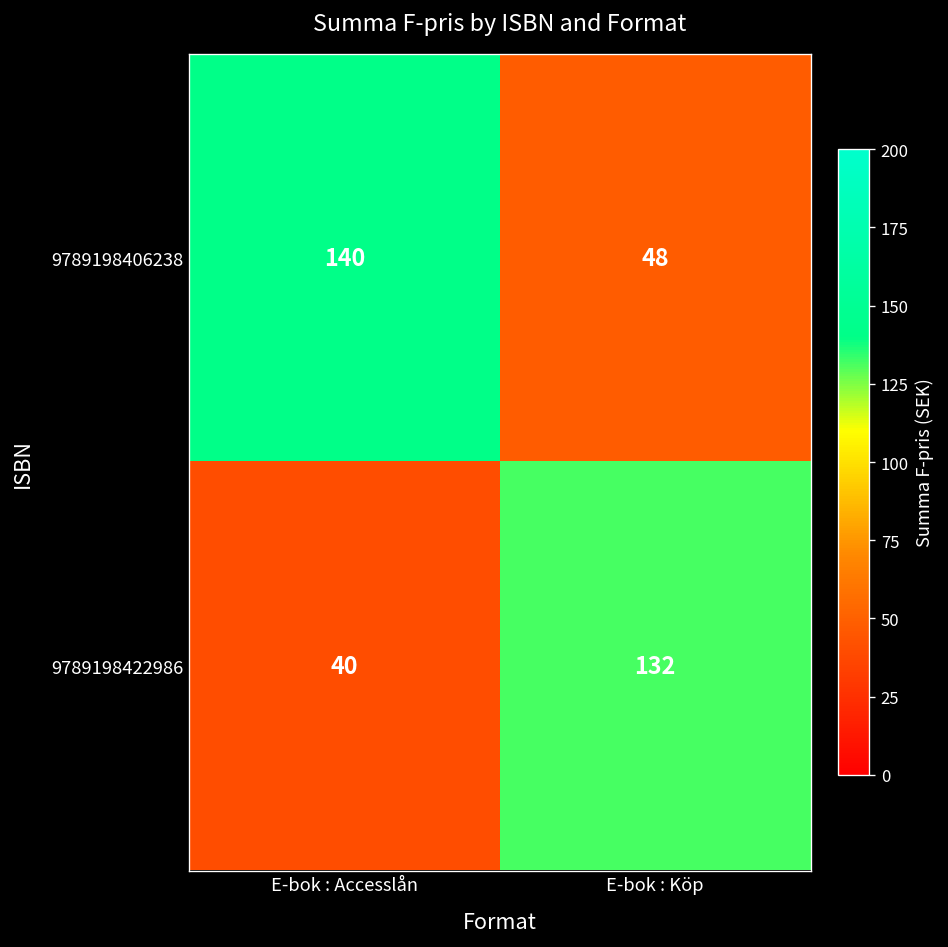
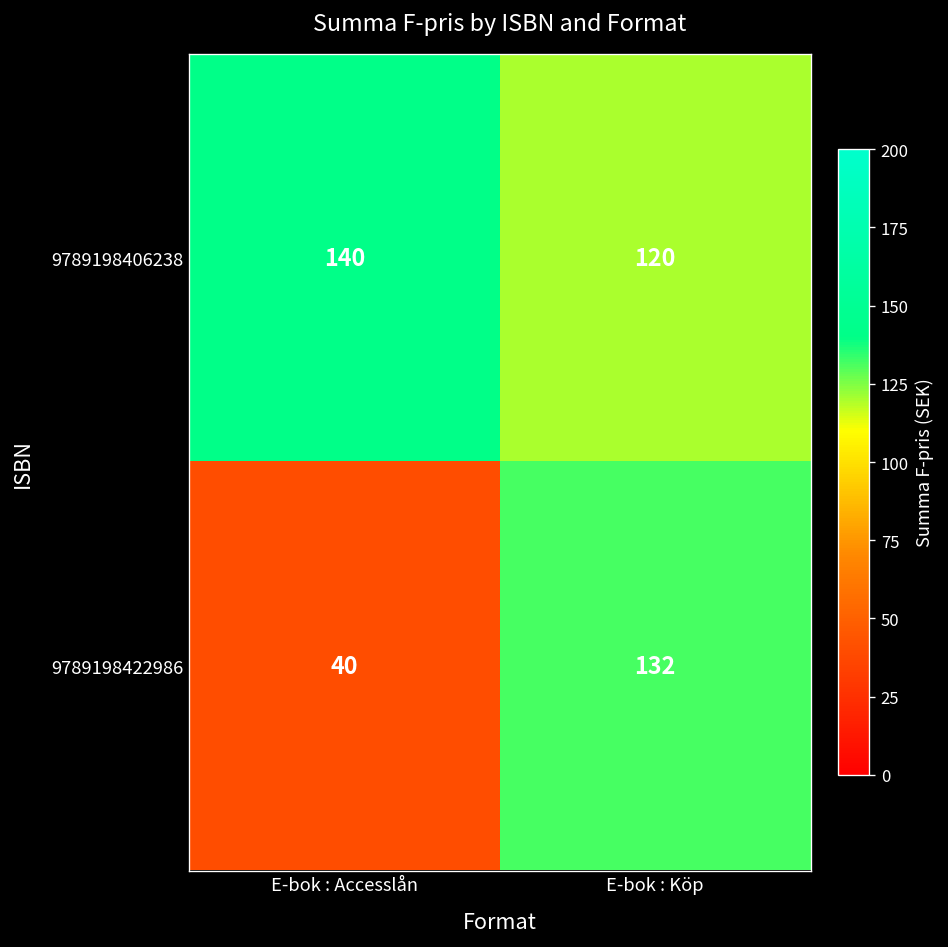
9789198406238, E-bok : Köp: 48 -> 120
